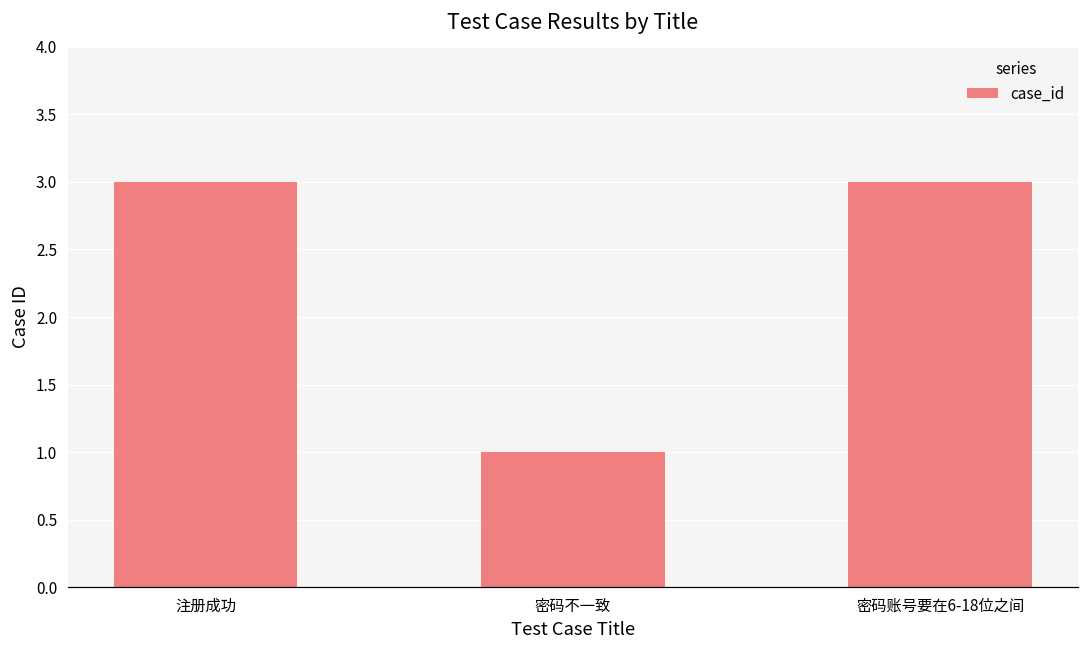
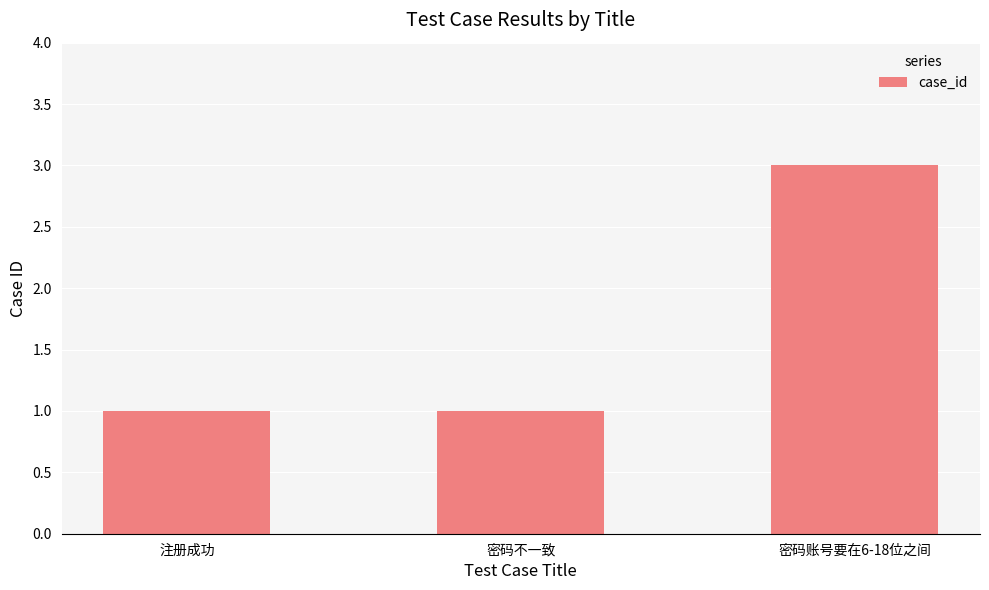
注册成功: 3 -> 1
